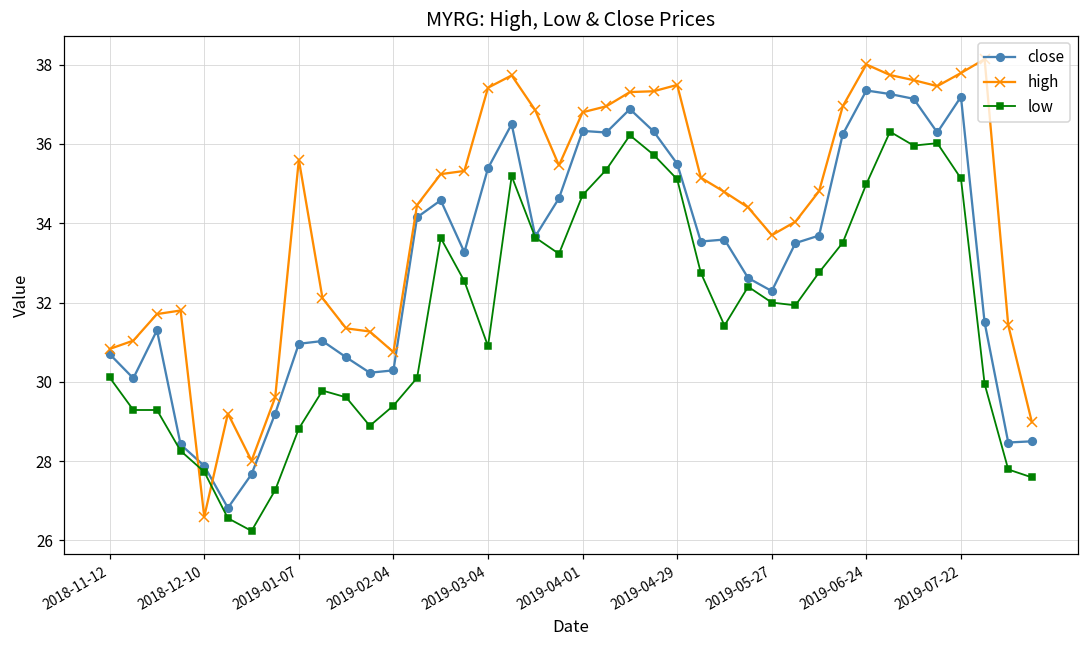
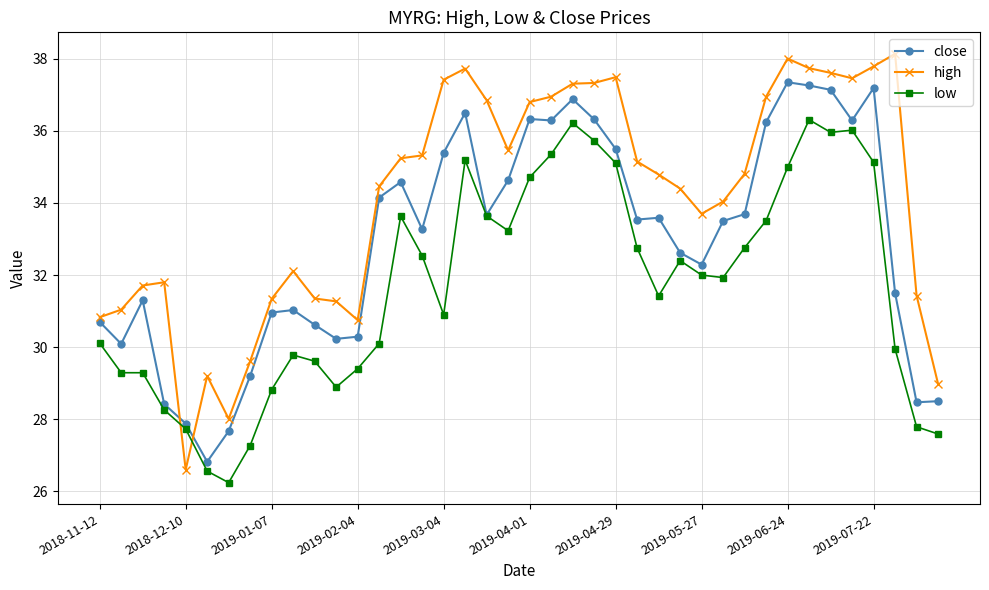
high, 2019-01-07: 35.6 -> 31.3
